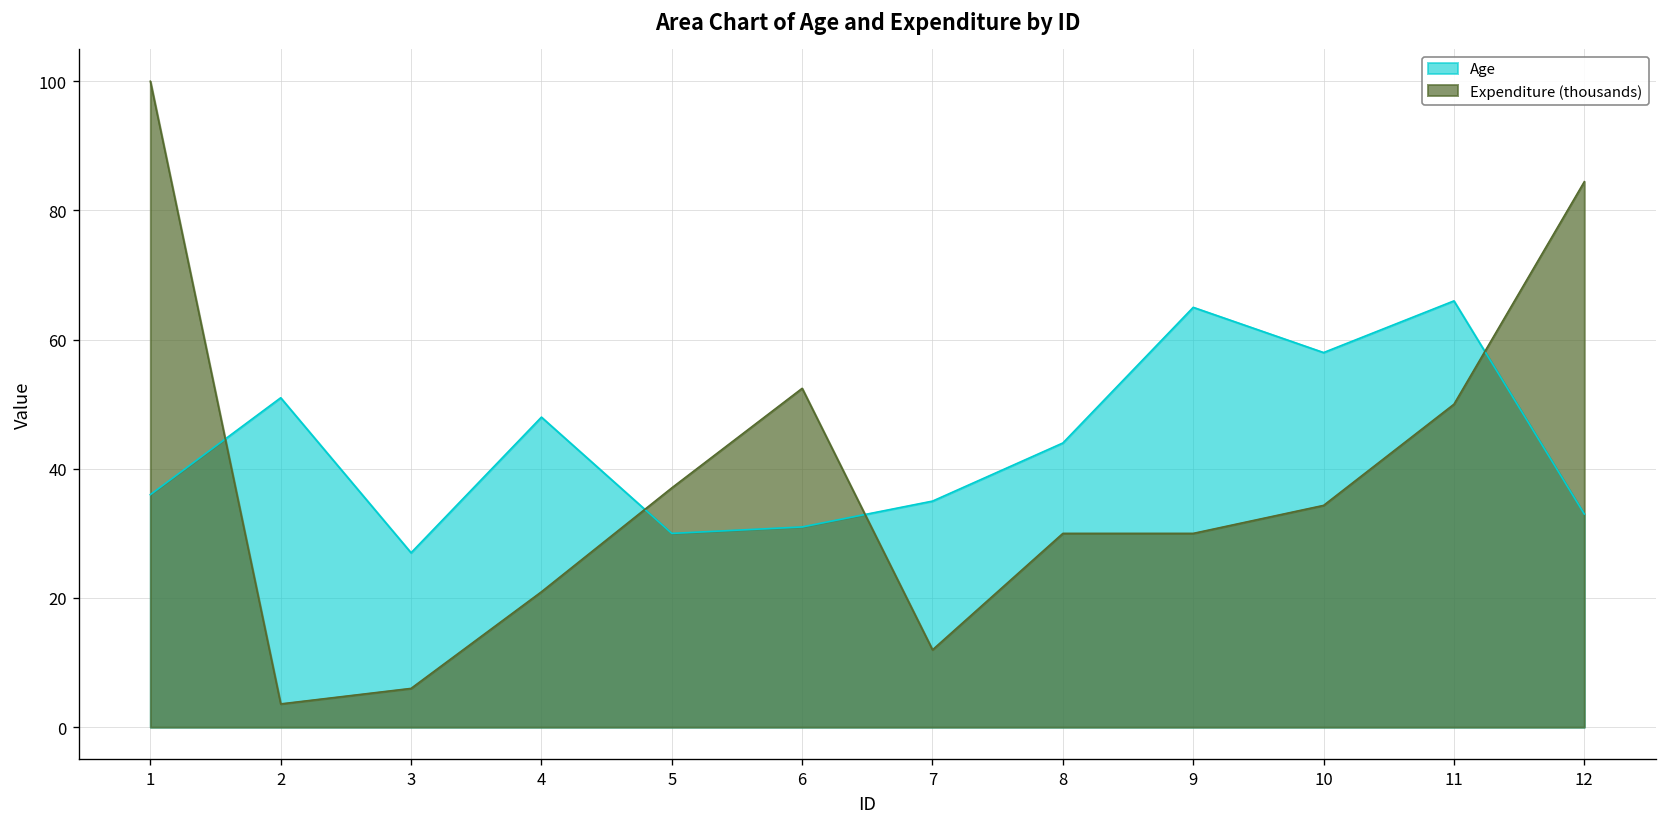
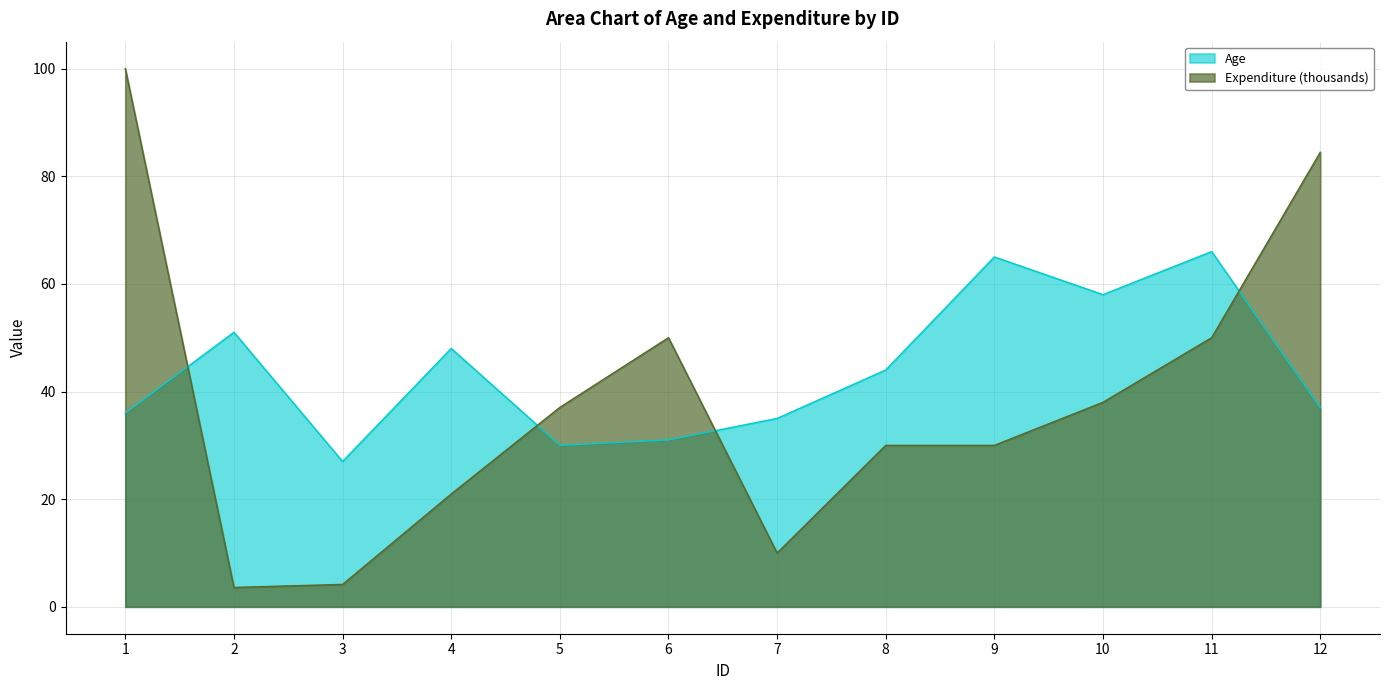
Expenditure (thousands), 3: 6 -> 4
Expenditure (thousands), 6: 52 -> 50
Expenditure (thousands), 7: 12 -> 10
Expenditure (thousands), 10: 34 -> 38
Age, 12: 33 -> 37
